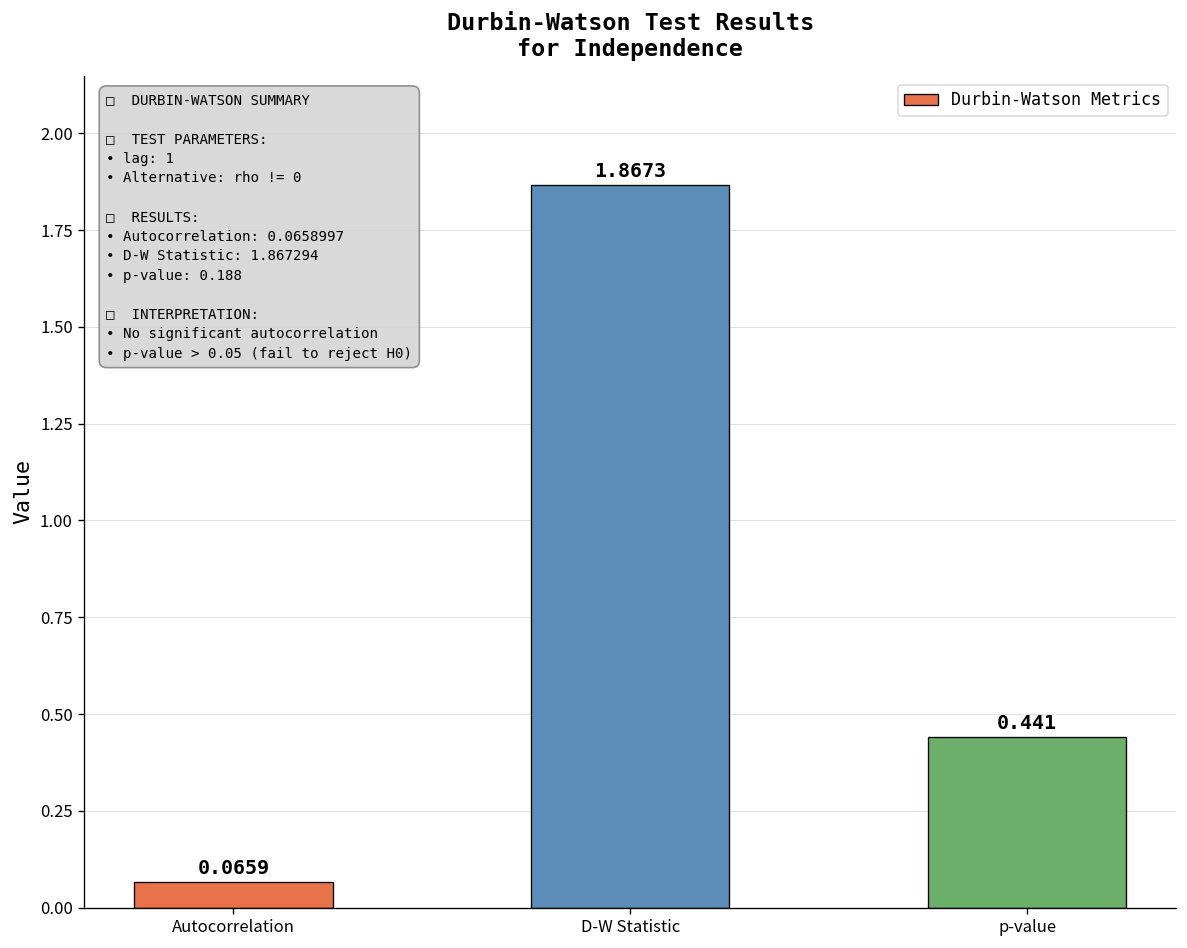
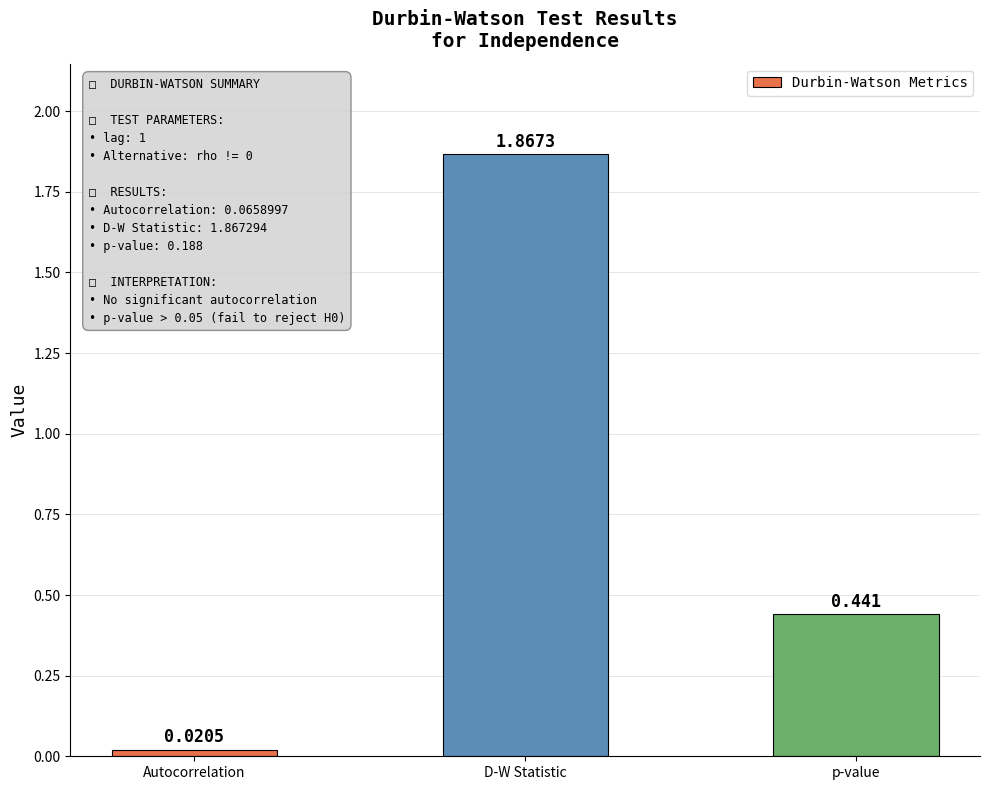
Autocorrelation: 0.0659 -> 0.0205
